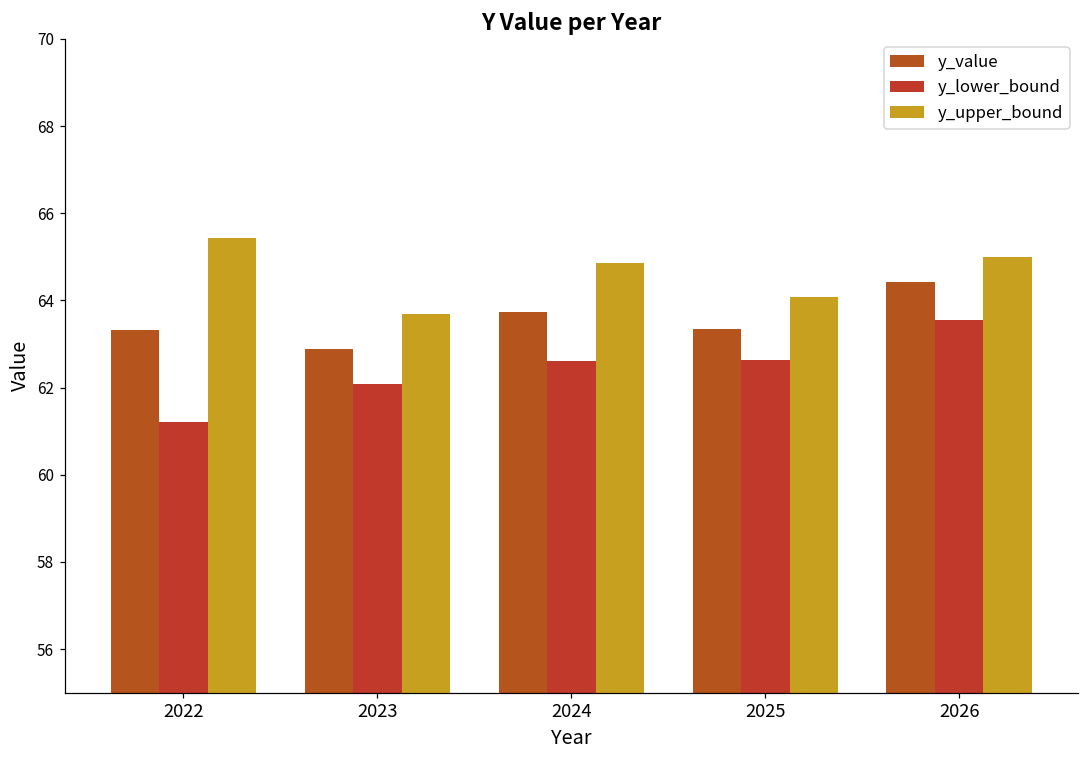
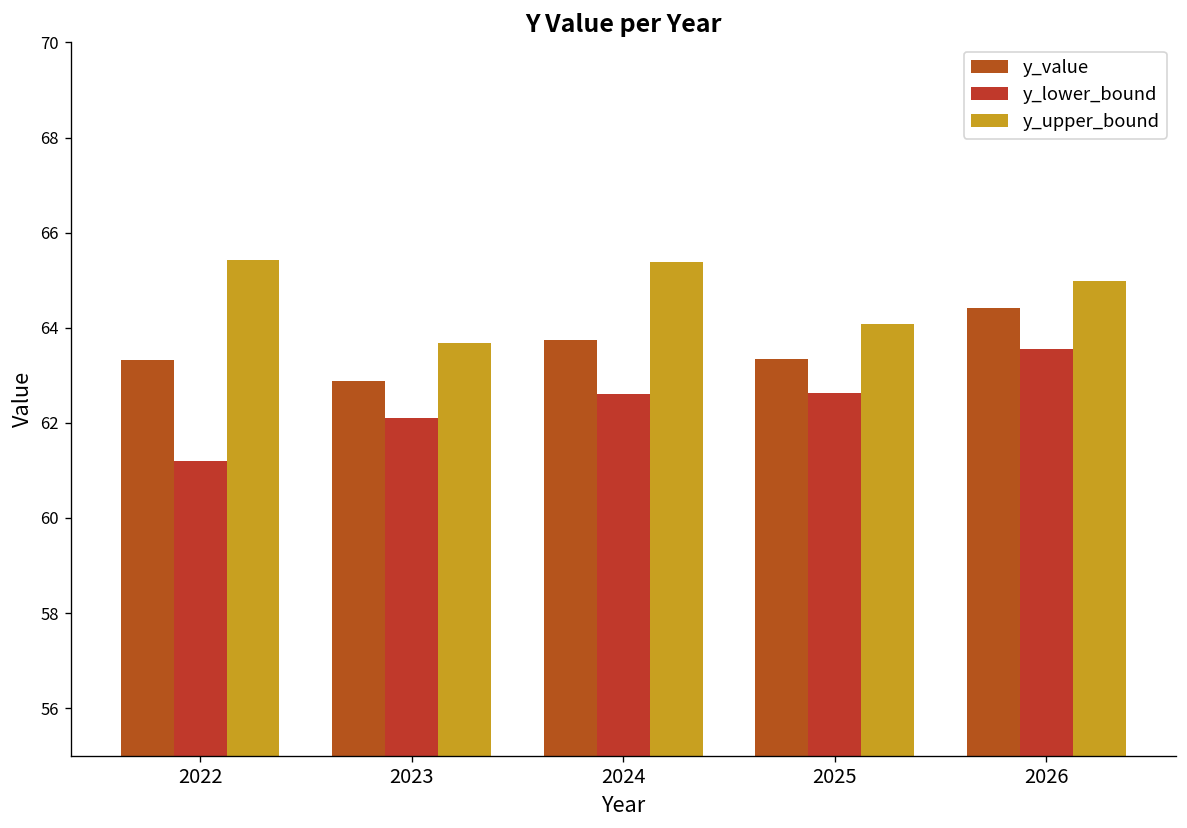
y_upper_bound, 2024: 64.9 -> 65.4
